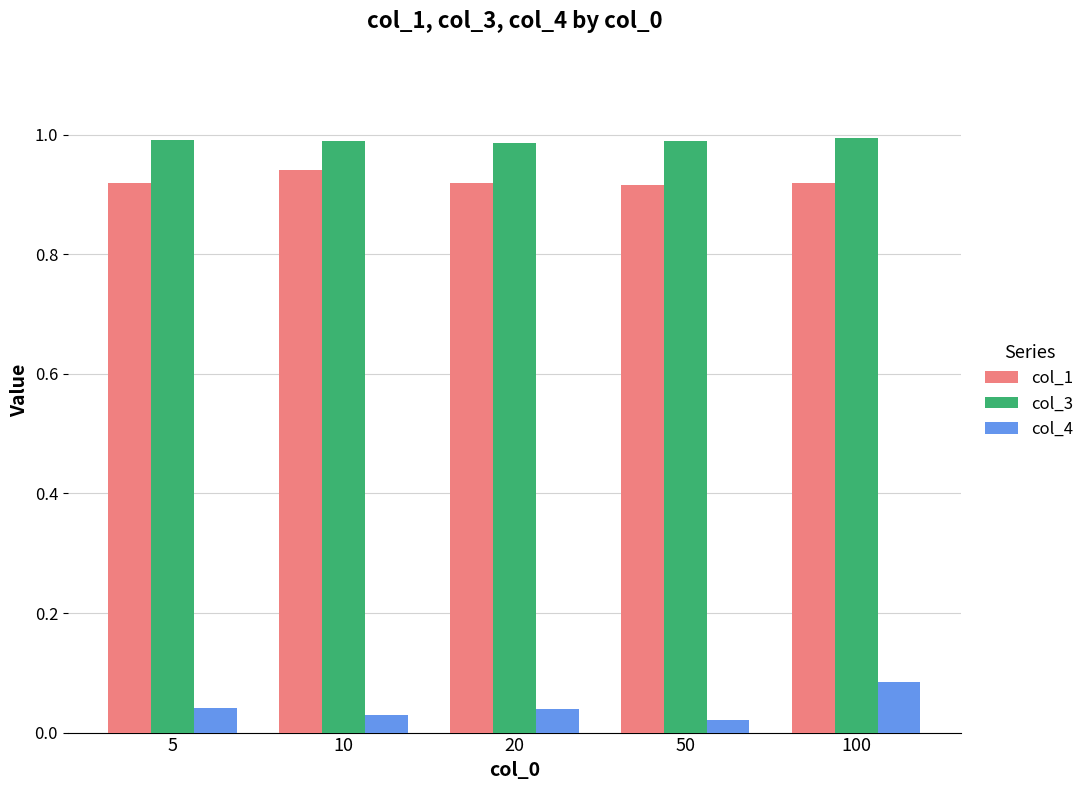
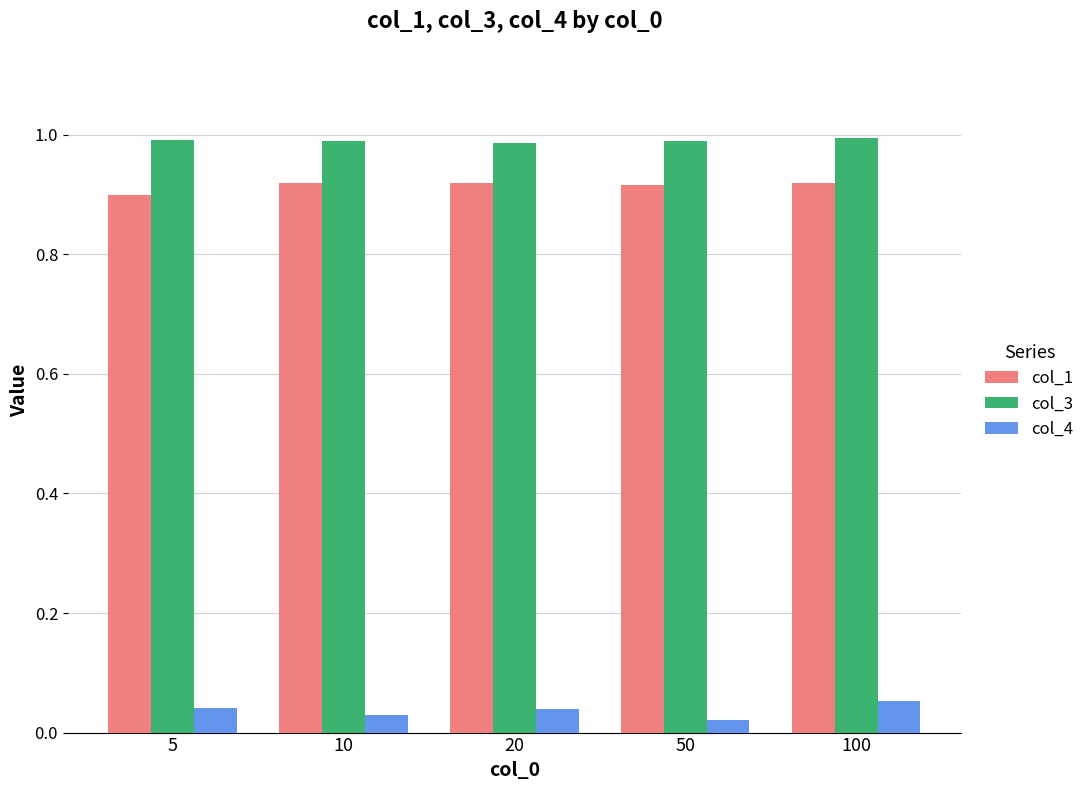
col_1, 5: 0.92 -> 0.90
col_1, 10: 0.94 -> 0.92
col_4, 100: 0.09 -> 0.05
